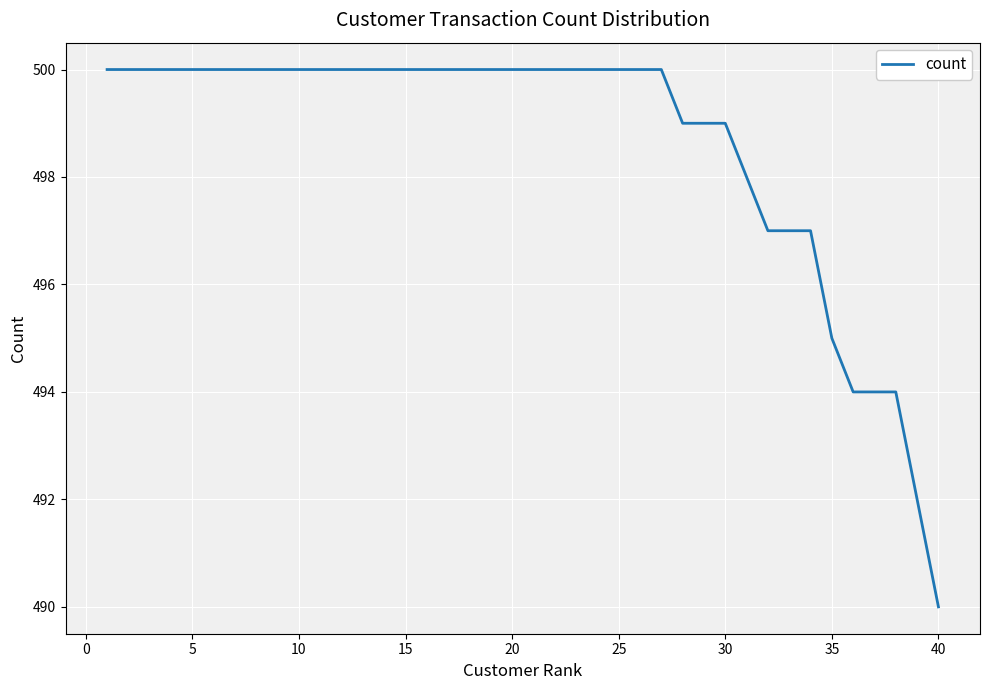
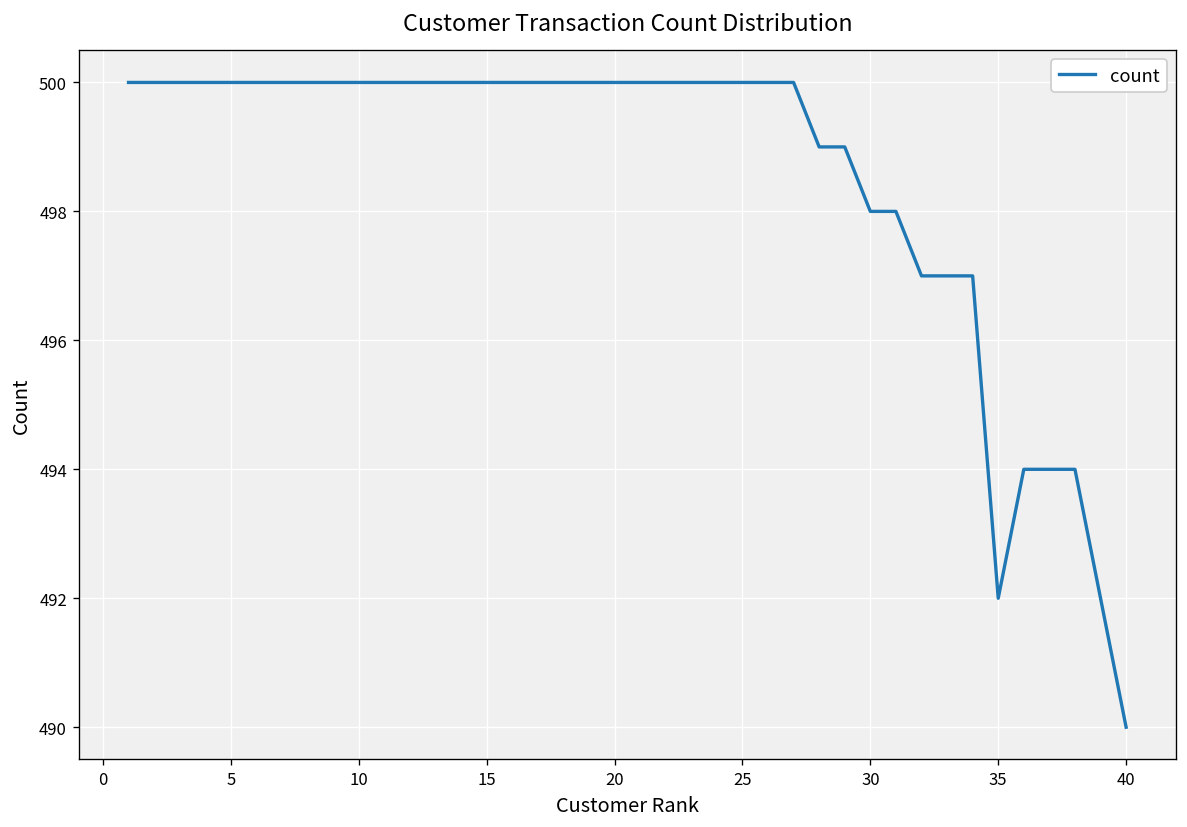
30: 499 -> 498
35: 495 -> 492
